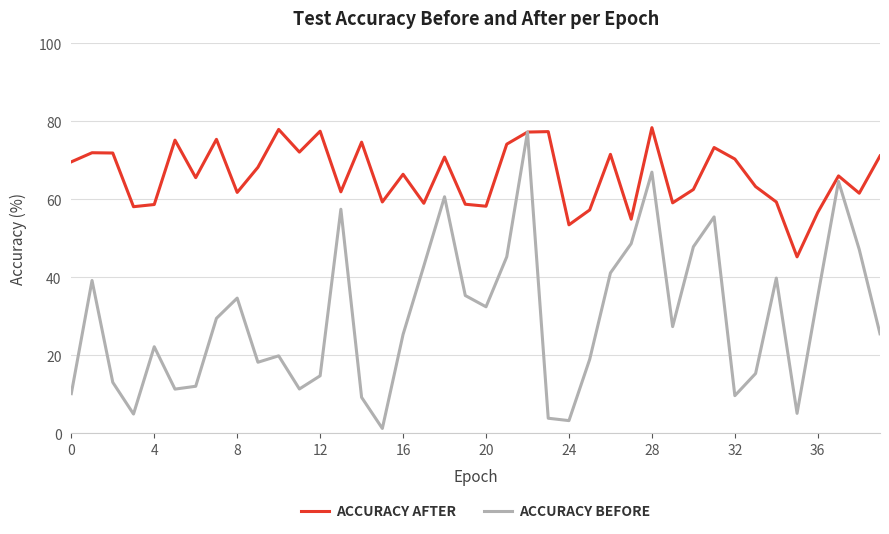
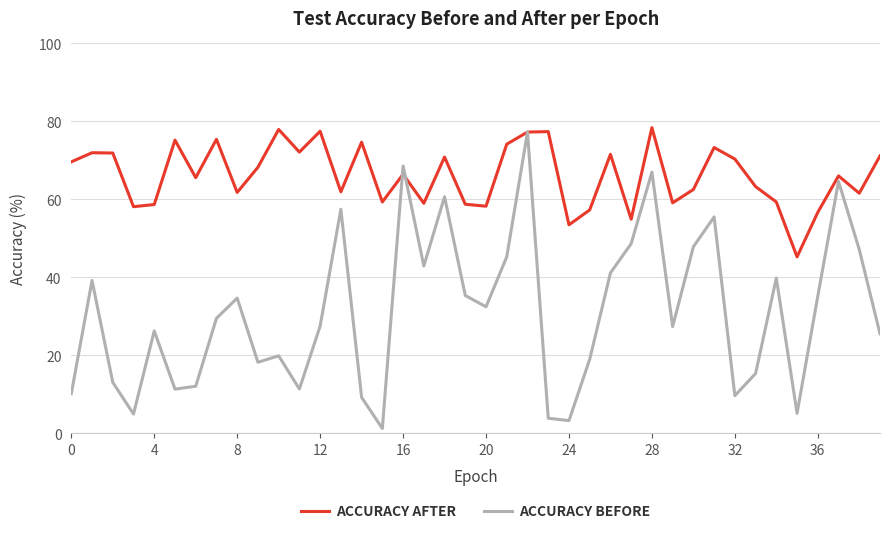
ACCURACY BEFORE, 4: 22 -> 26
ACCURACY BEFORE, 12: 15 -> 28
ACCURACY BEFORE, 16: 25 -> 69
